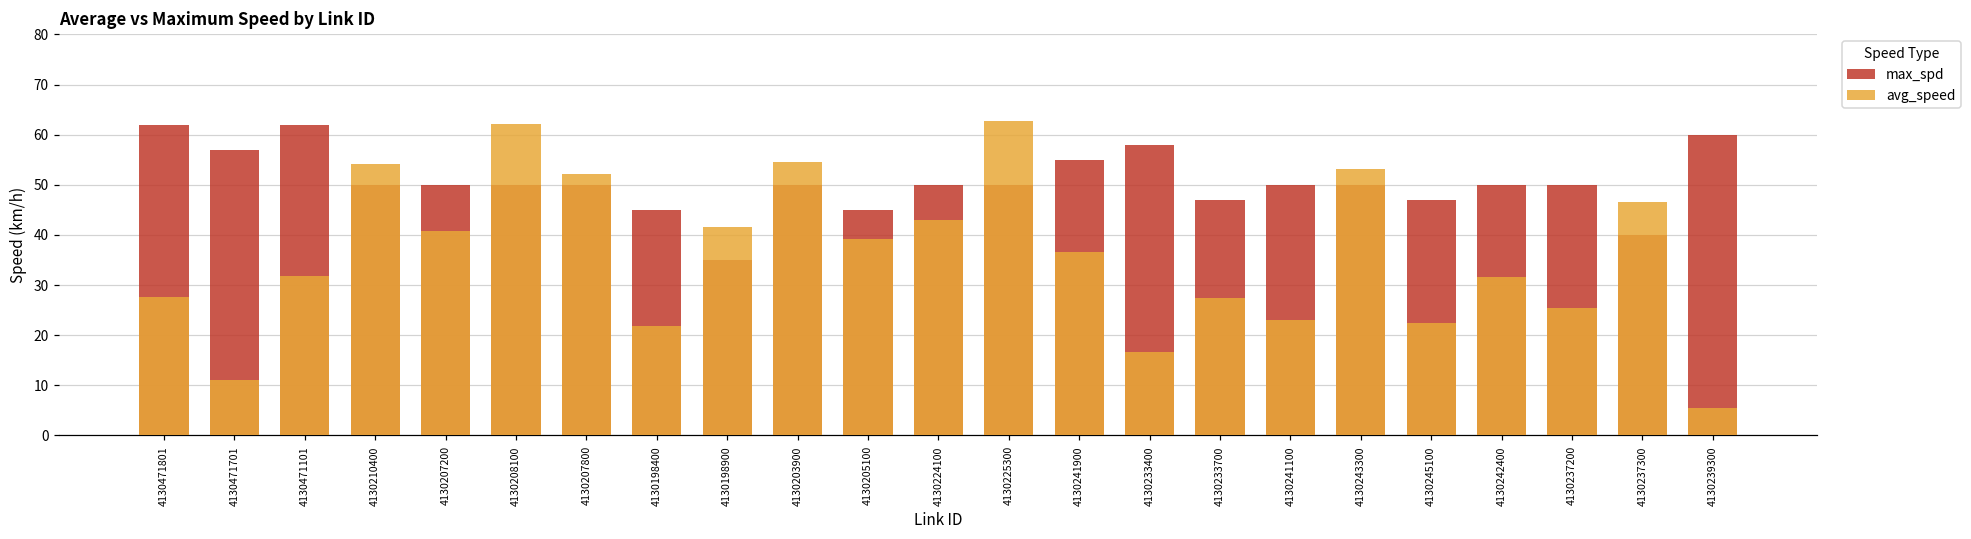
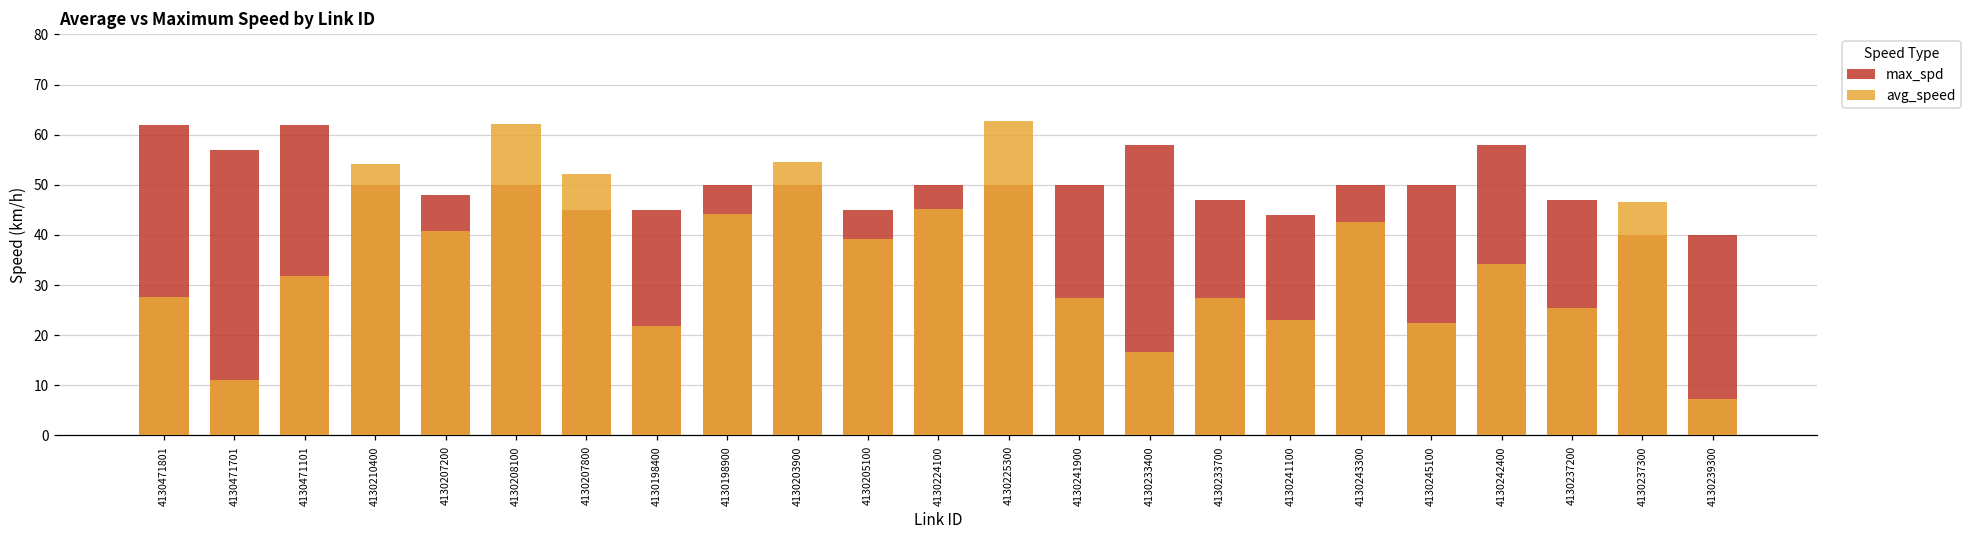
max_spd, 4130207200: 50 -> 48
max_spd, 4130207800: 50 -> 45
max_spd, 4130198900: 35 -> 50
avg_speed, 4130198900: 41 -> 44
avg_speed, 4130224100: 43 -> 45
max_spd, 4130241900: 55 -> 50
avg_speed, 4130241900: 37 -> 27
max_spd, 4130241100: 50 -> 44
avg_speed, 4130243300: 53 -> 43
max_spd, 4130245100: 47 -> 50
max_spd, 4130242400: 50 -> 58
avg_speed, 4130242400: 32 -> 34
max_spd, 4130237200: 50 -> 47
max_spd, 4130239300: 60 -> 40
avg_speed, 4130239300: 5 -> 7
